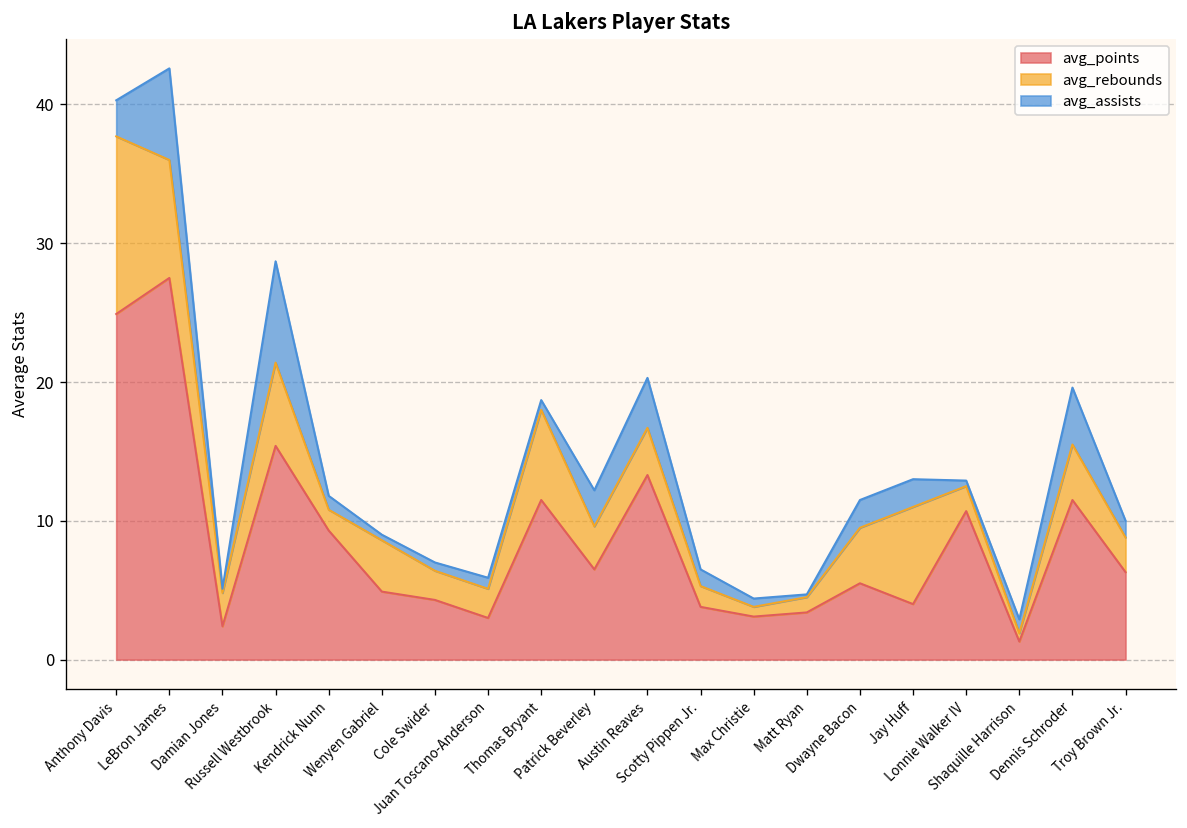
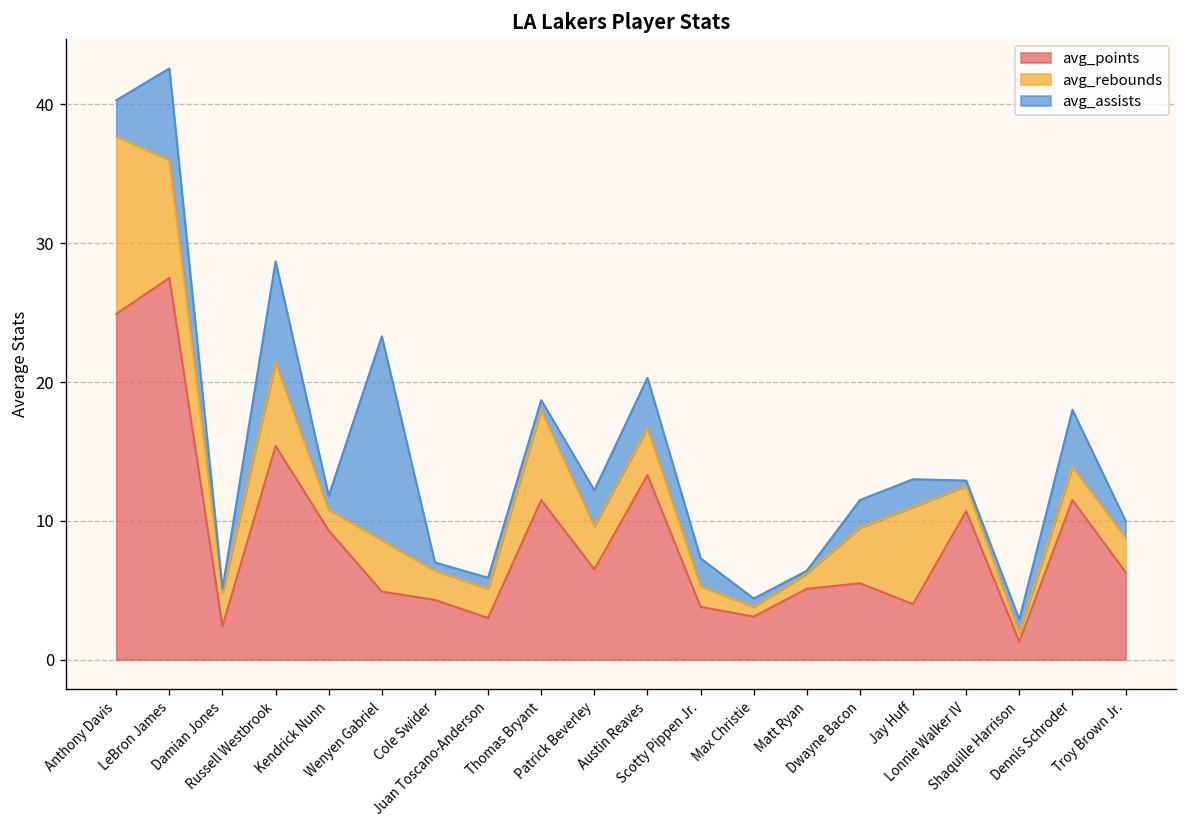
avg_assists, Wenyen Gabriel: 0.4 -> 14.7
avg_assists, Scotty Pippen Jr.: 1.2 -> 2.0
avg_points, Matt Ryan: 3.4 -> 5.1
avg_rebounds, Dennis Schroder: 4.0 -> 2.4
